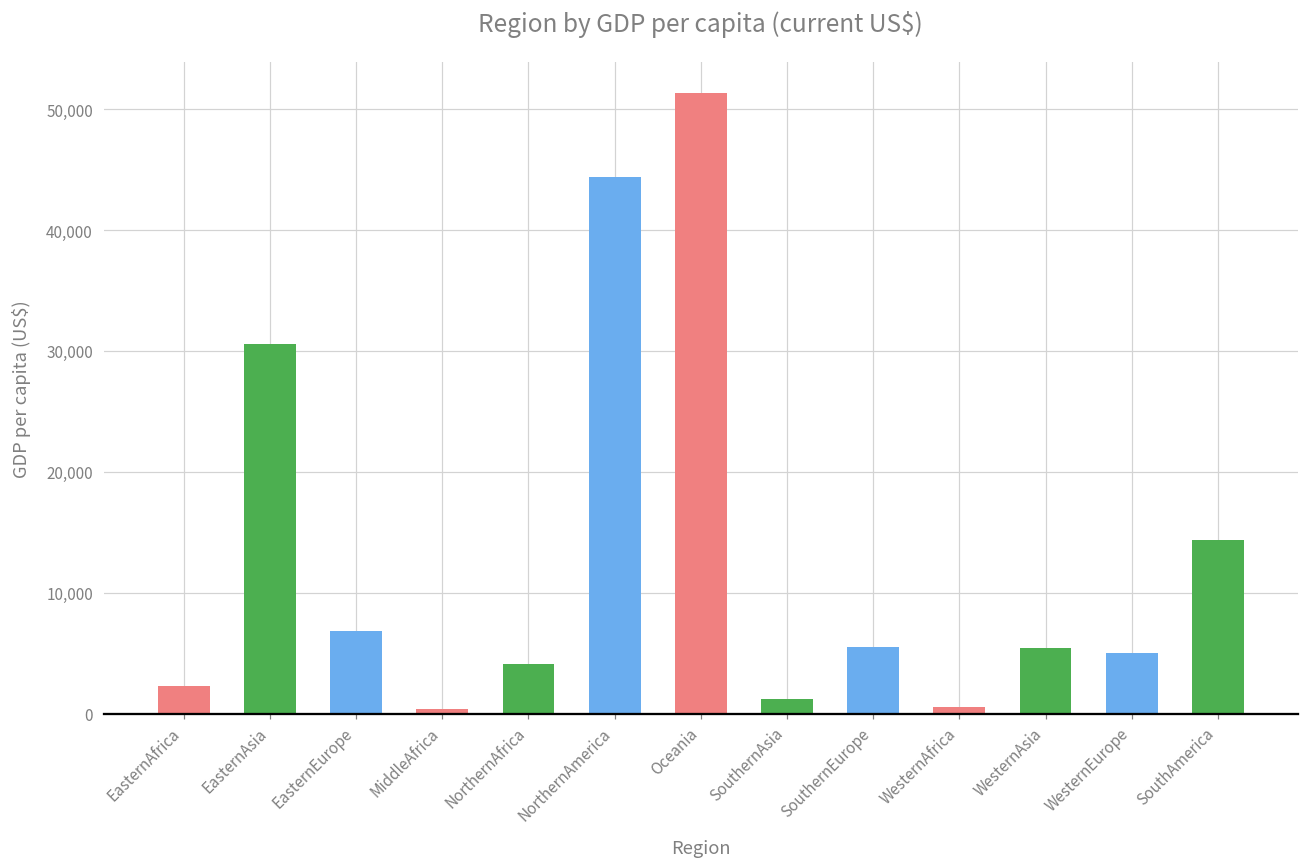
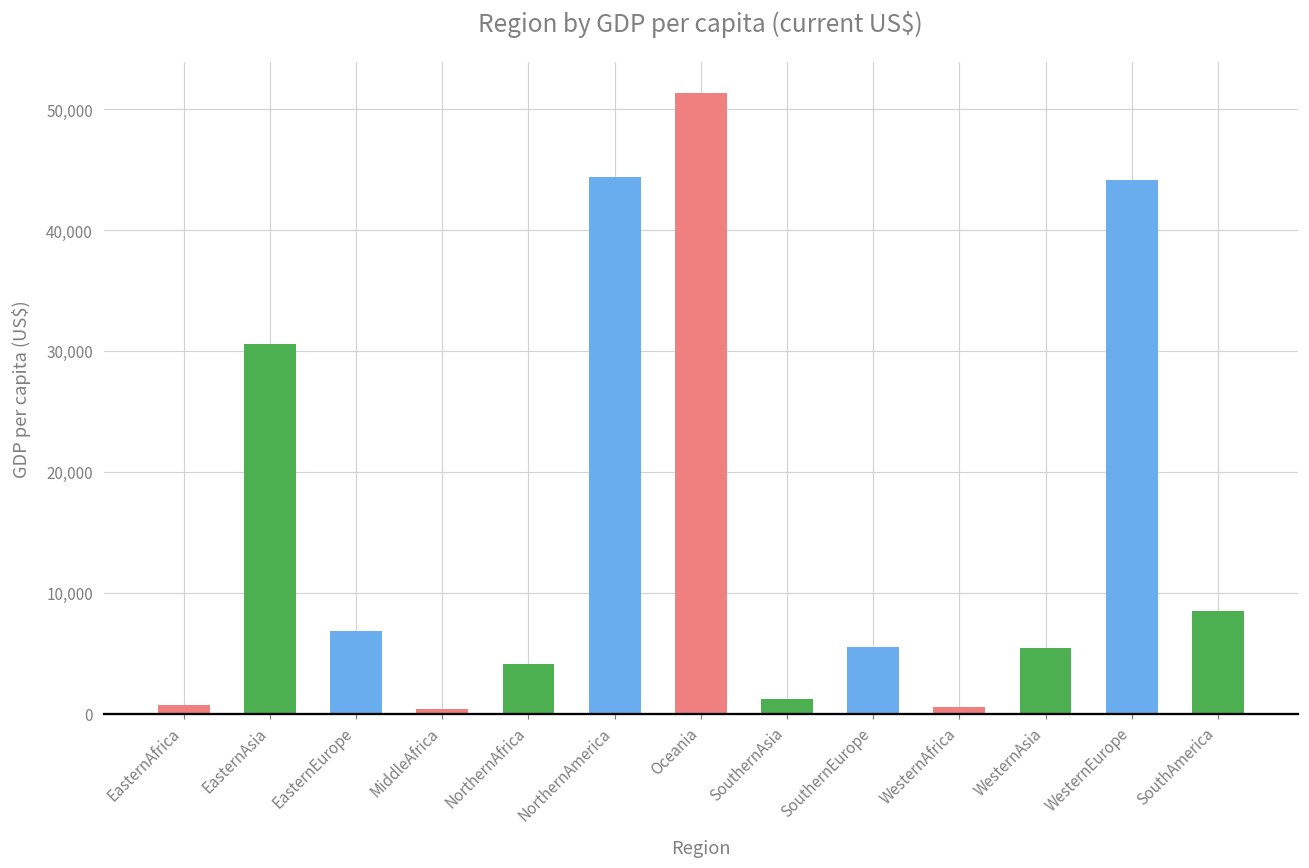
EasternAfrica: 2,300 -> 800
WesternEurope: 5,000 -> 44,100
SouthAmerica: 14,300 -> 8,500
